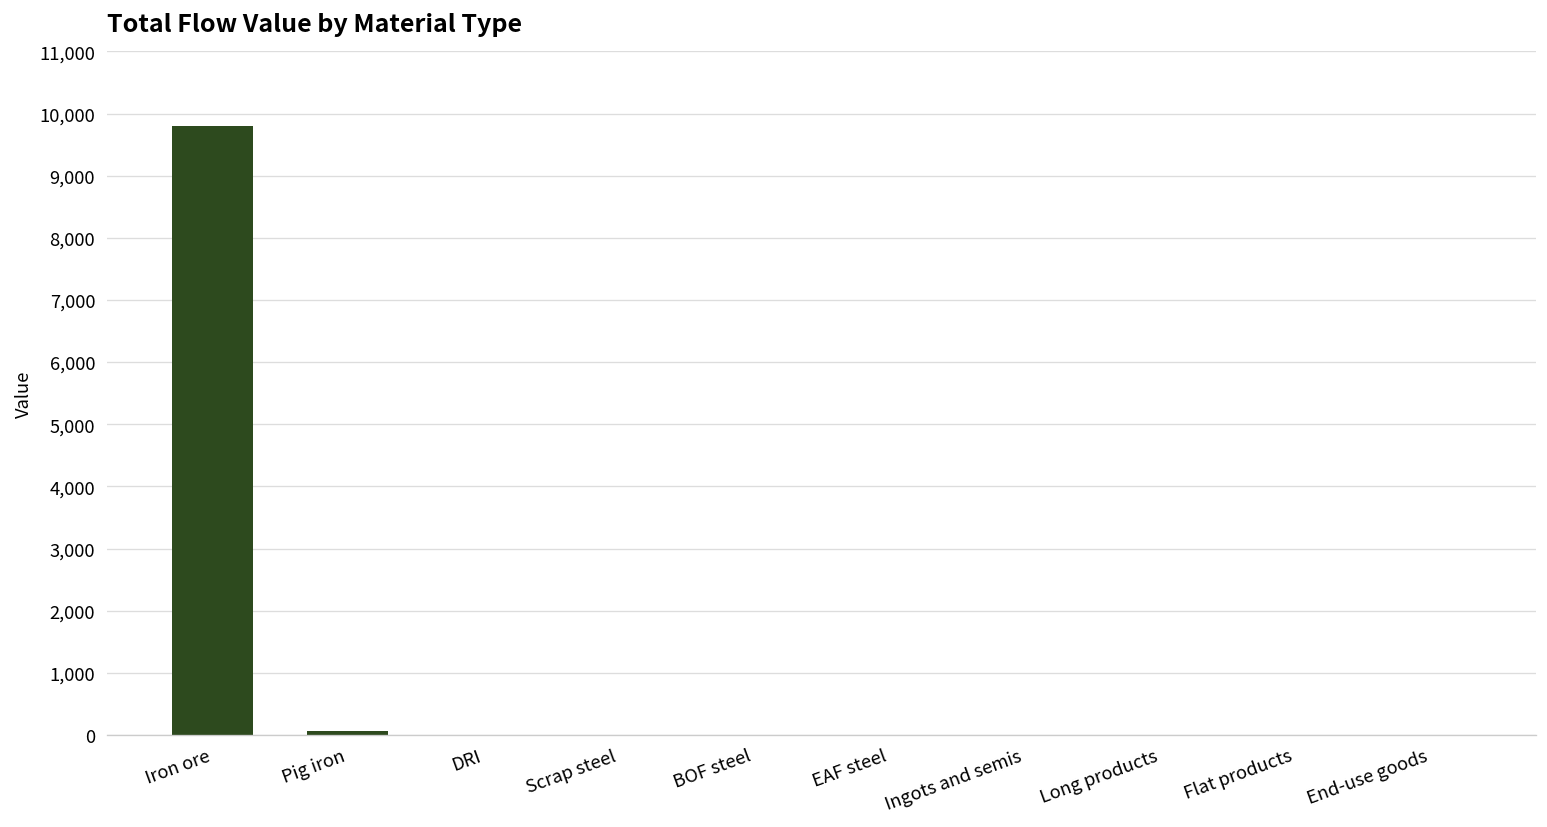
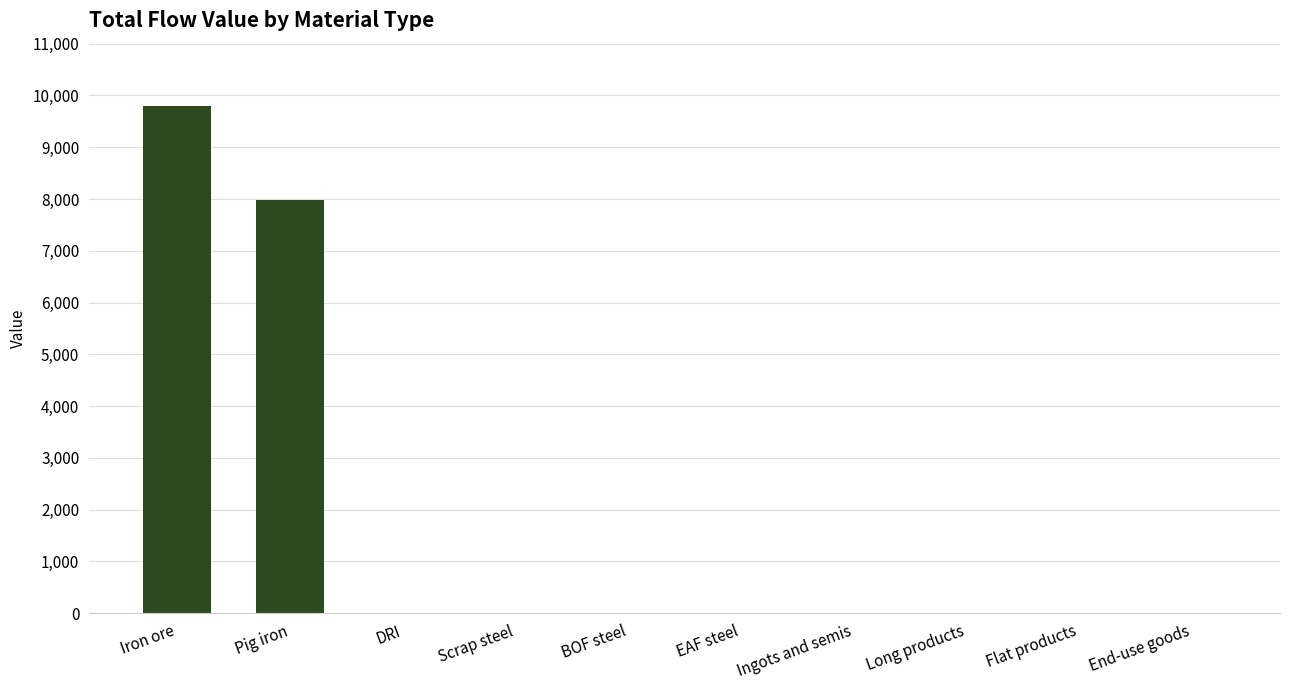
Pig iron: 100 -> 8,000
